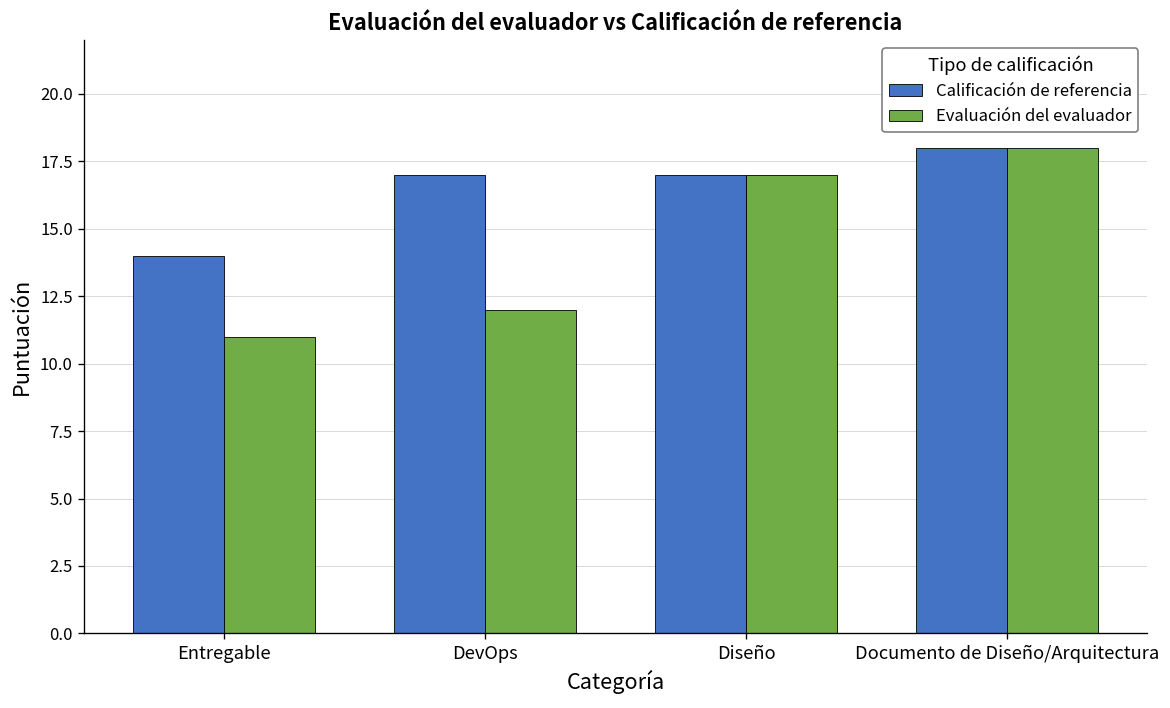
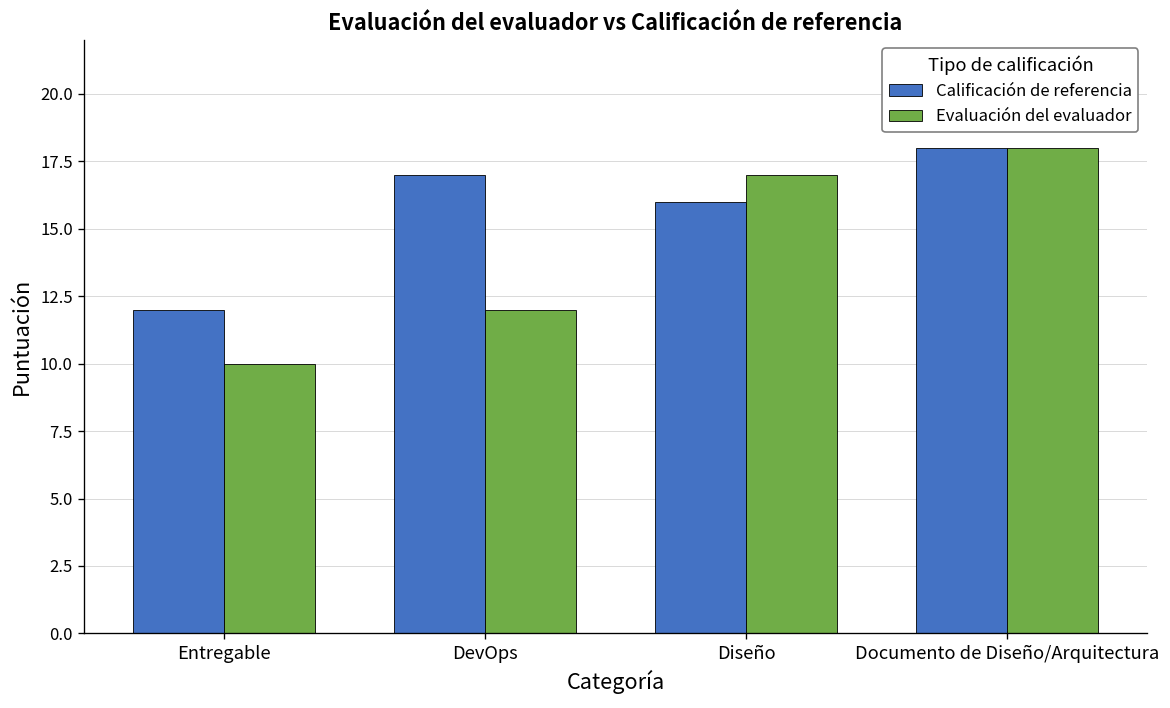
Calificación de referencia, Entregable: 14 -> 12
Evaluación del evaluador, Entregable: 11 -> 10
Calificación de referencia, Diseño: 17 -> 16
